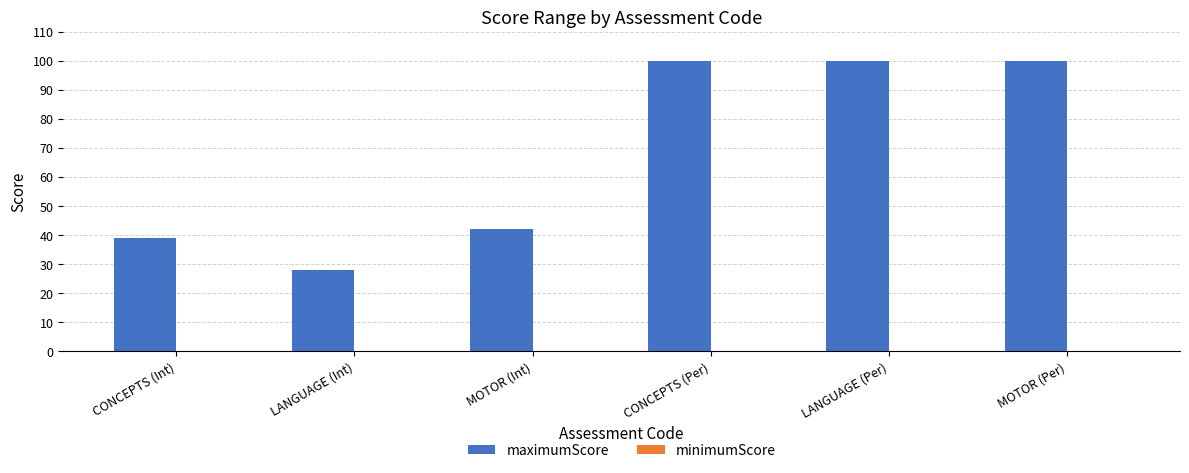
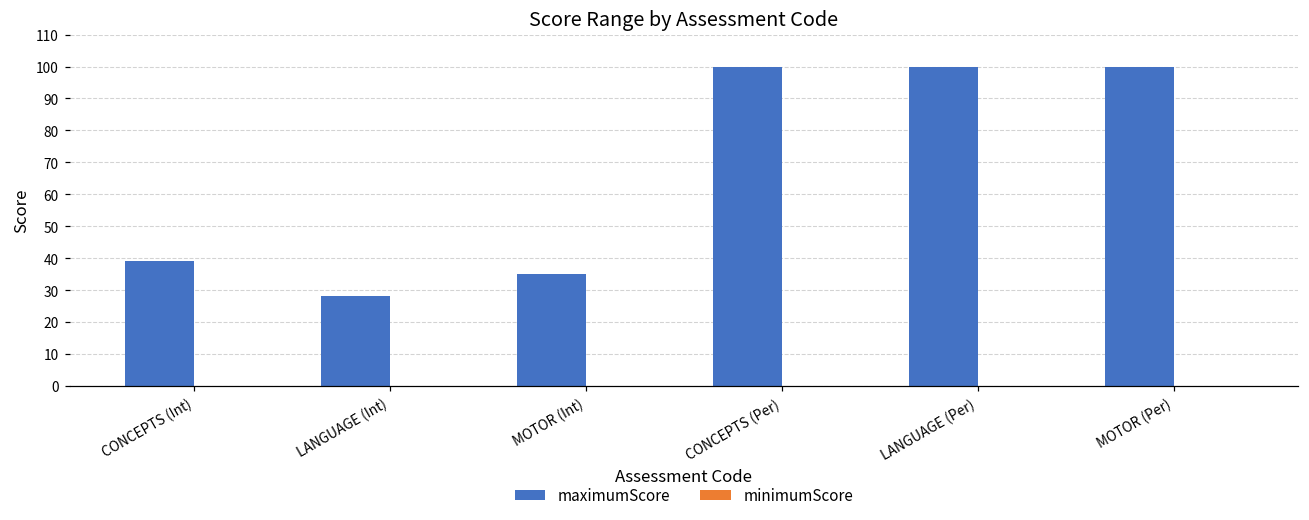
maximumScore, MOTOR (Int): 42 -> 35
